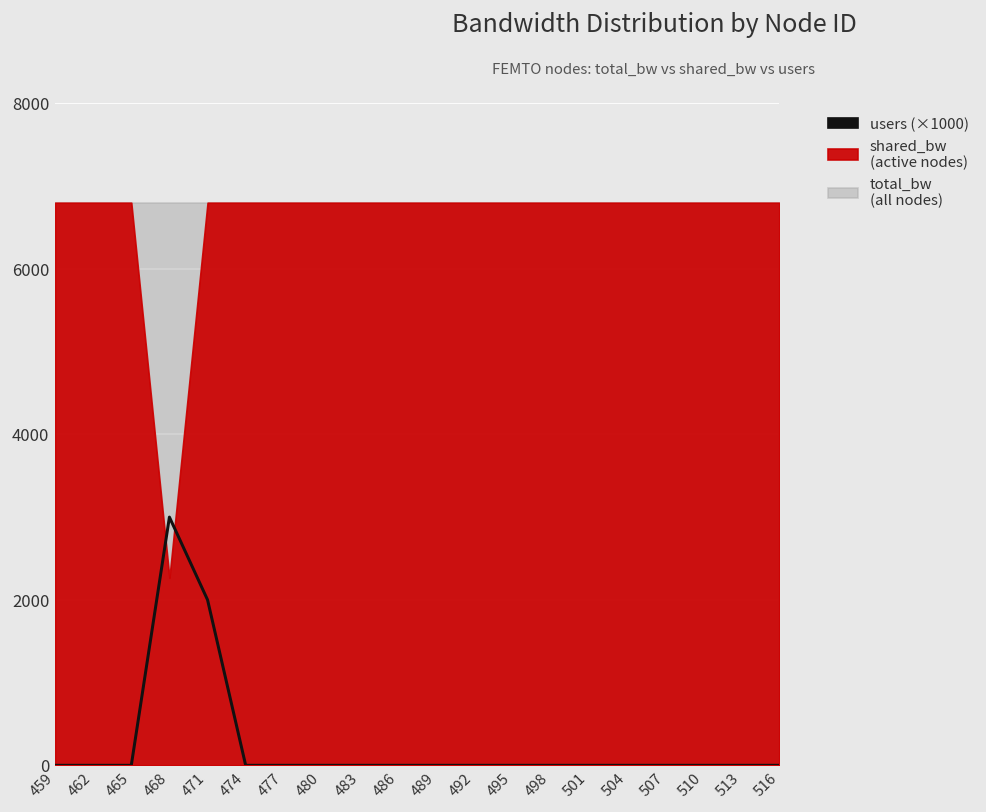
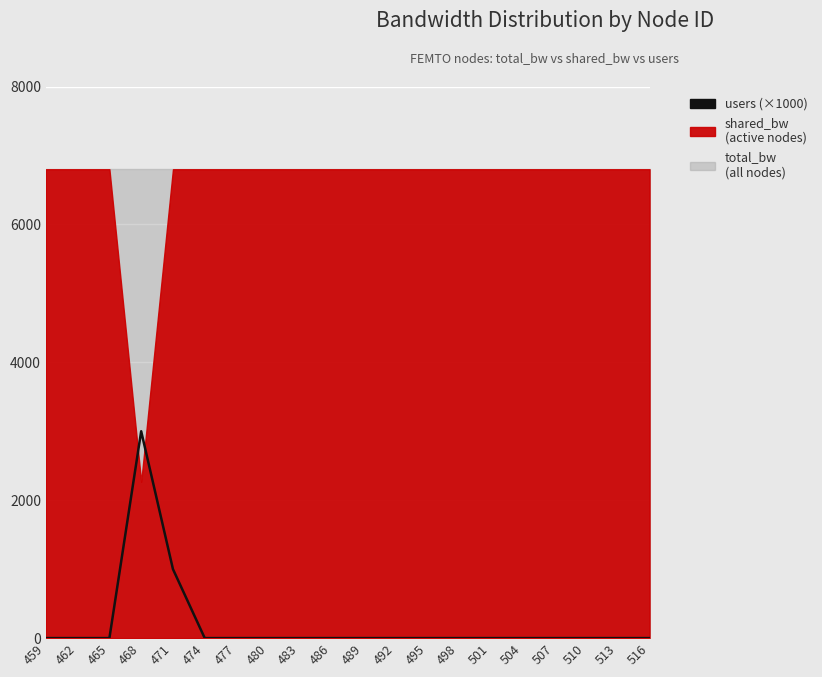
users (×1000), 471: 2000 -> 1000
